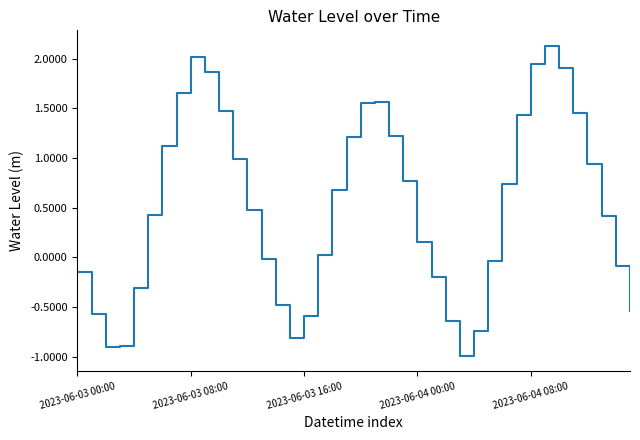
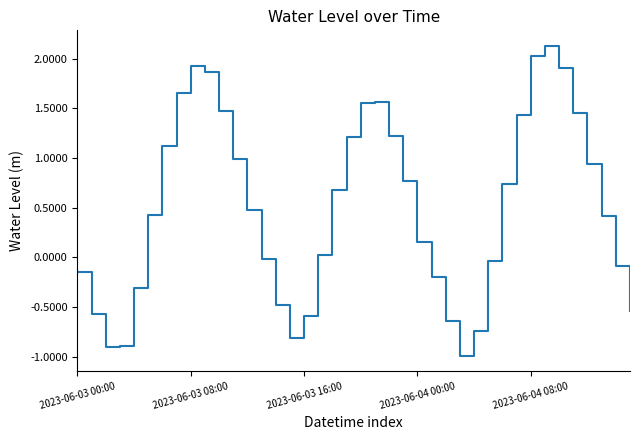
2023-06-03 08:00: 2.0 -> 1.9
2023-06-04 08:00: 1.9 -> 2.0
